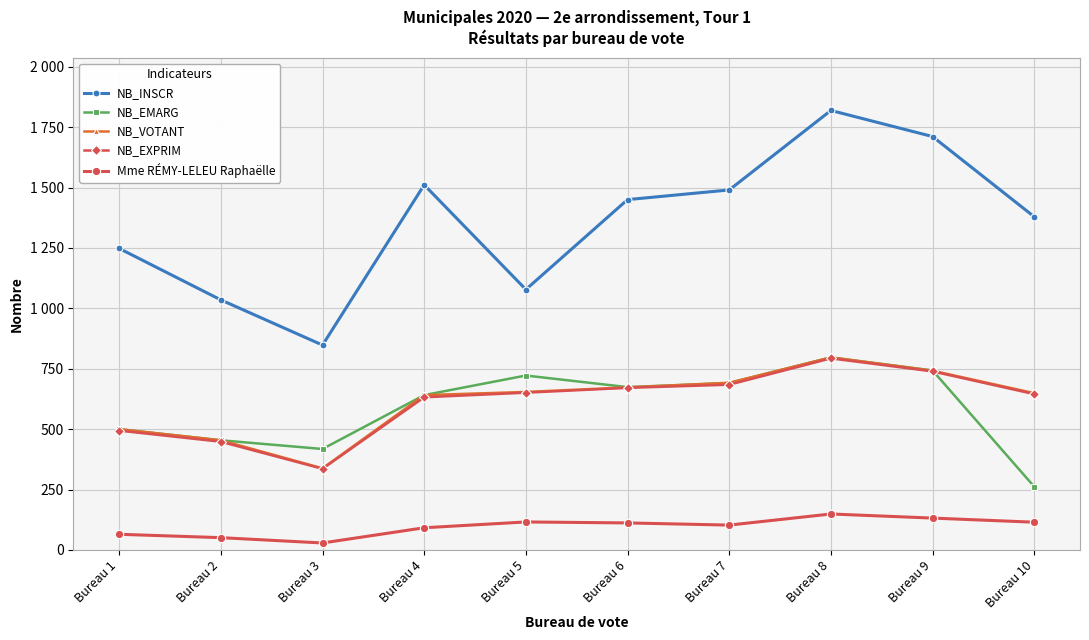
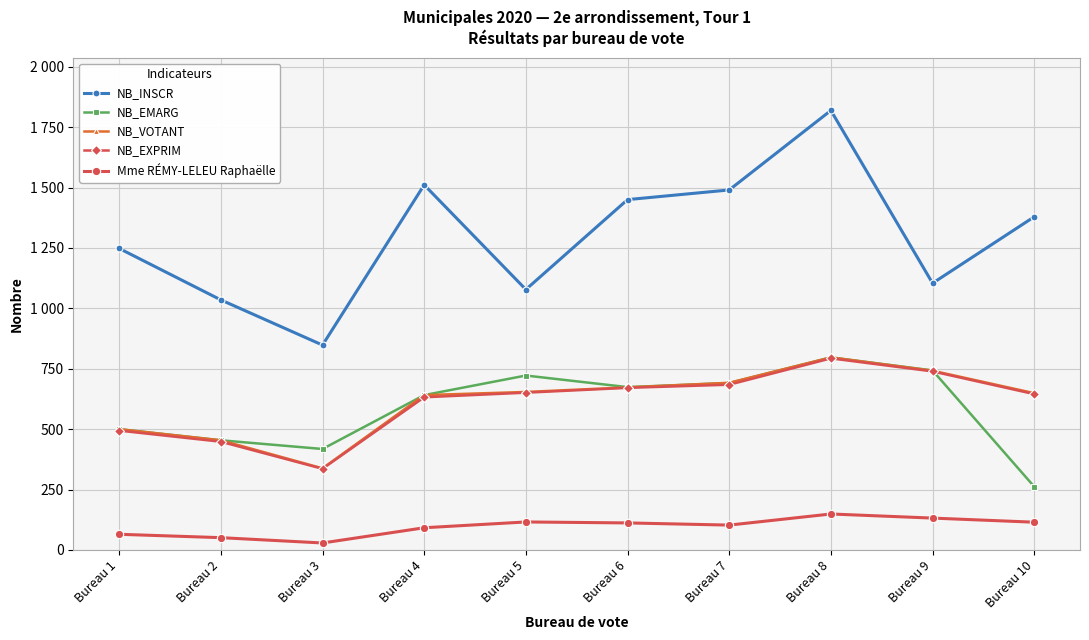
NB_INSCR, Bureau 9: 1710 -> 1100
